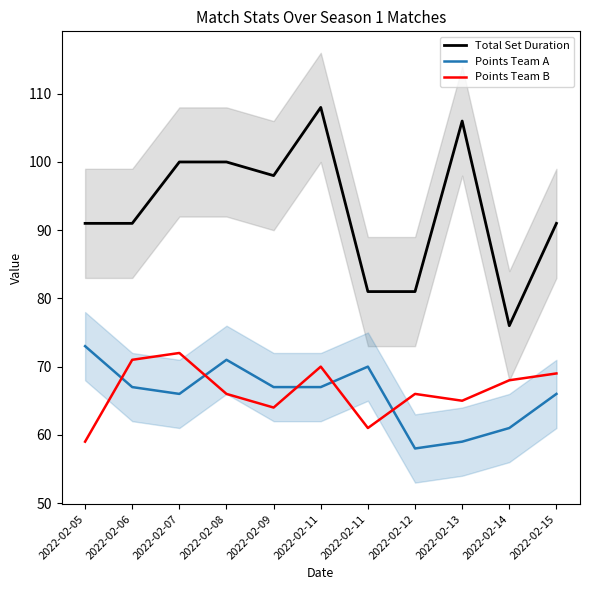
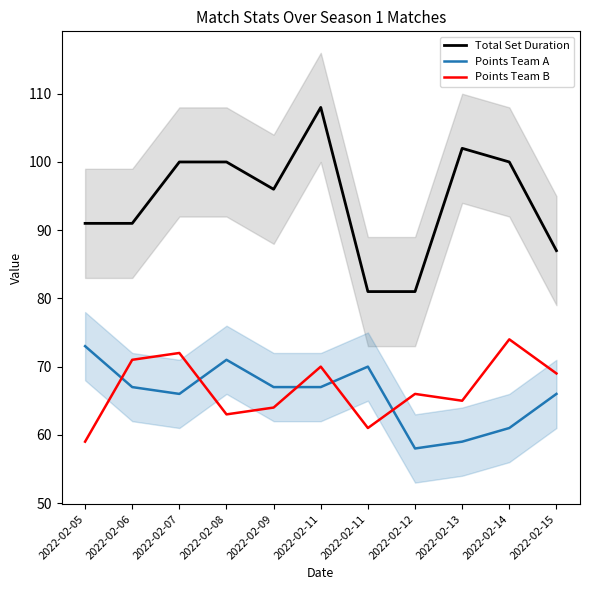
Points Team B, 2022-02-08: 66 -> 63
Total Set Duration, 2022-02-09: 98 -> 96
Total Set Duration, 2022-02-13: 106 -> 102
Total Set Duration, 2022-02-14: 76 -> 100
Points Team B, 2022-02-14: 68 -> 74
Total Set Duration, 2022-02-15: 91 -> 87
